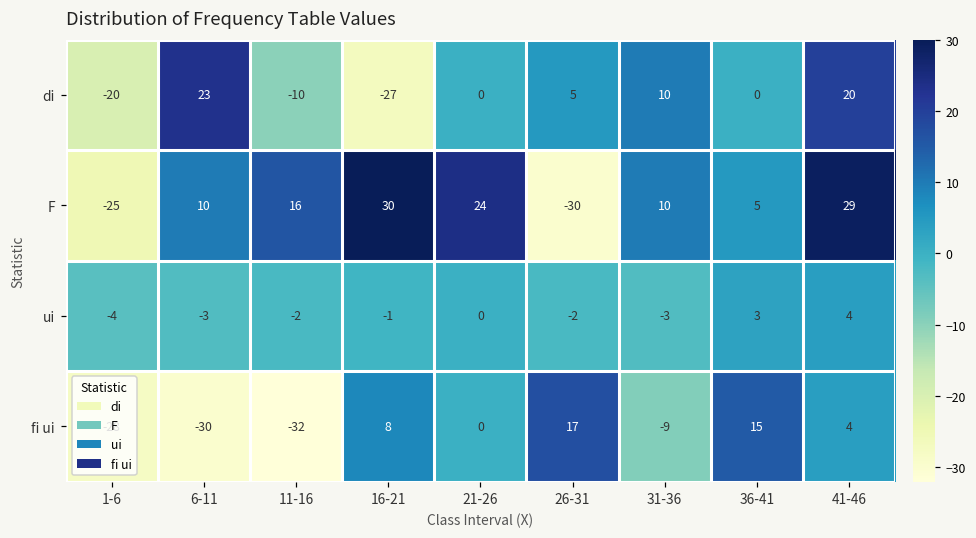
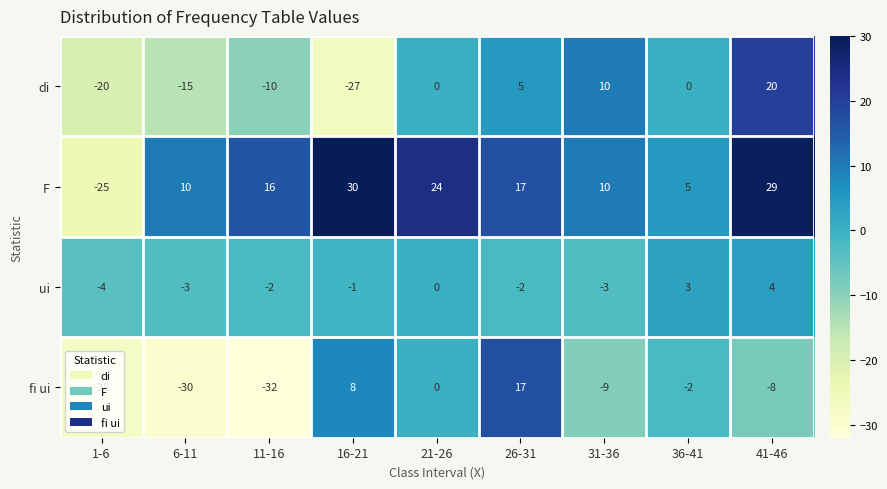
di, 6-11: 23 -> -15
F, 26-31: -30 -> 17
fi ui, 36-41: 15 -> -2
fi ui, 41-46: 4 -> -8
